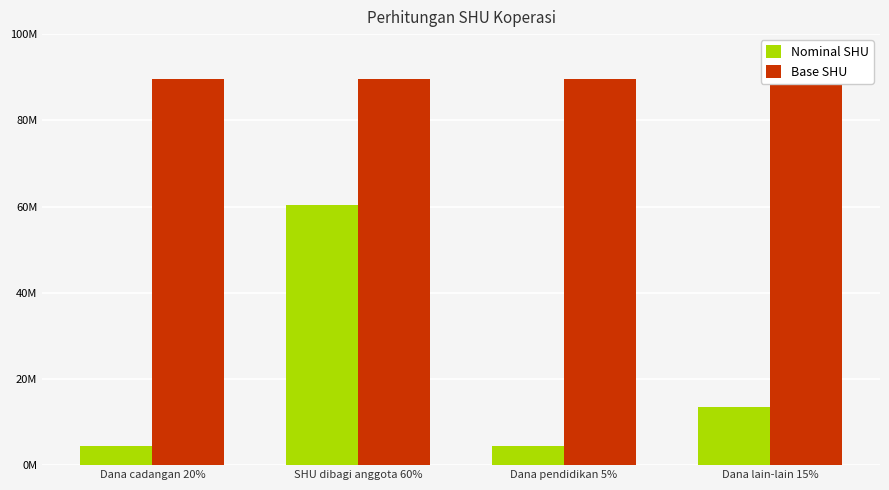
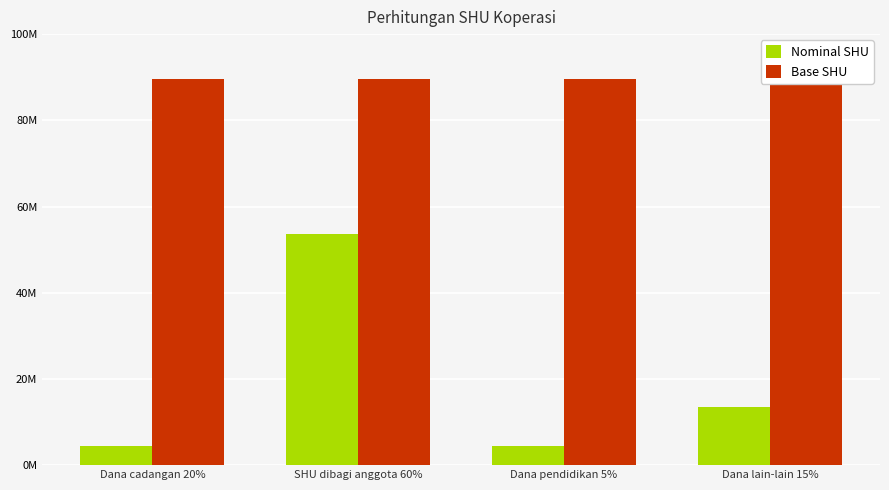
Nominal SHU, SHU dibagi anggota 60%: 60000000 -> 54000000
